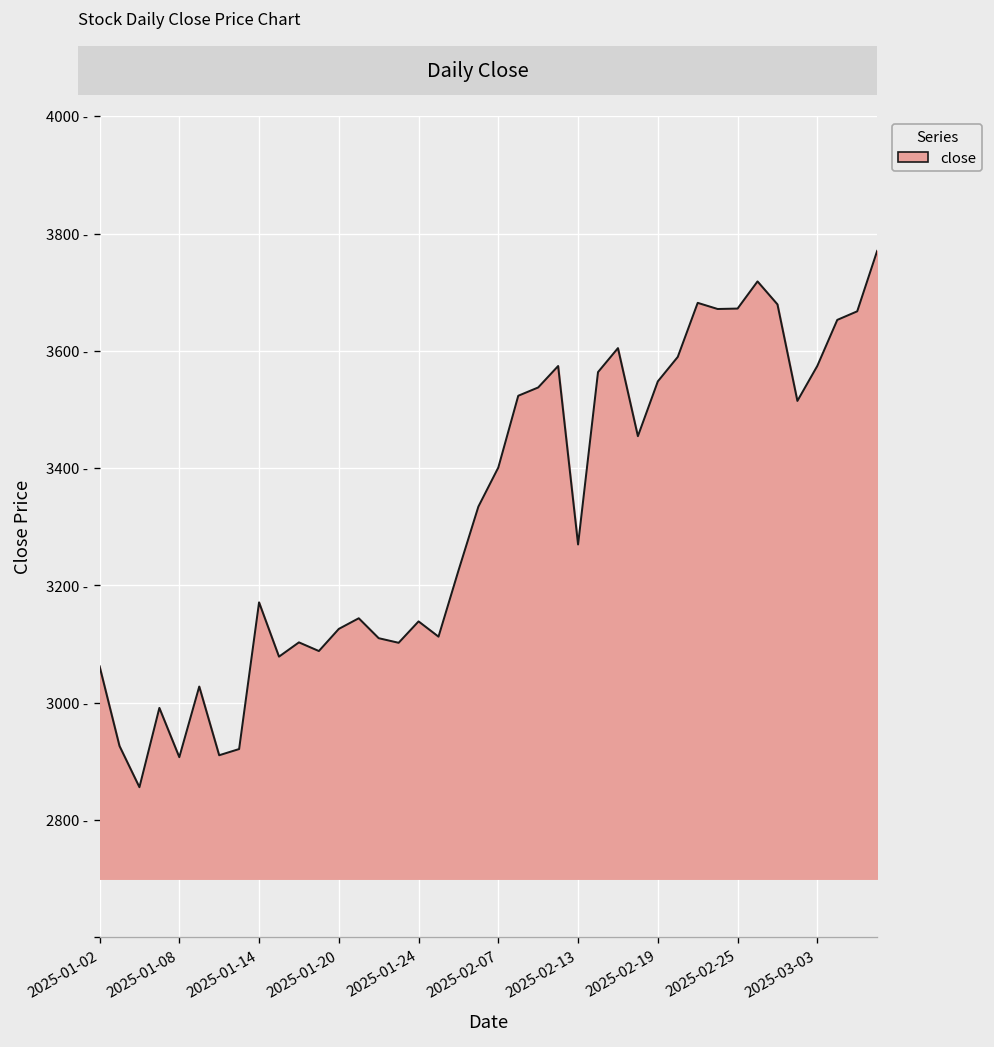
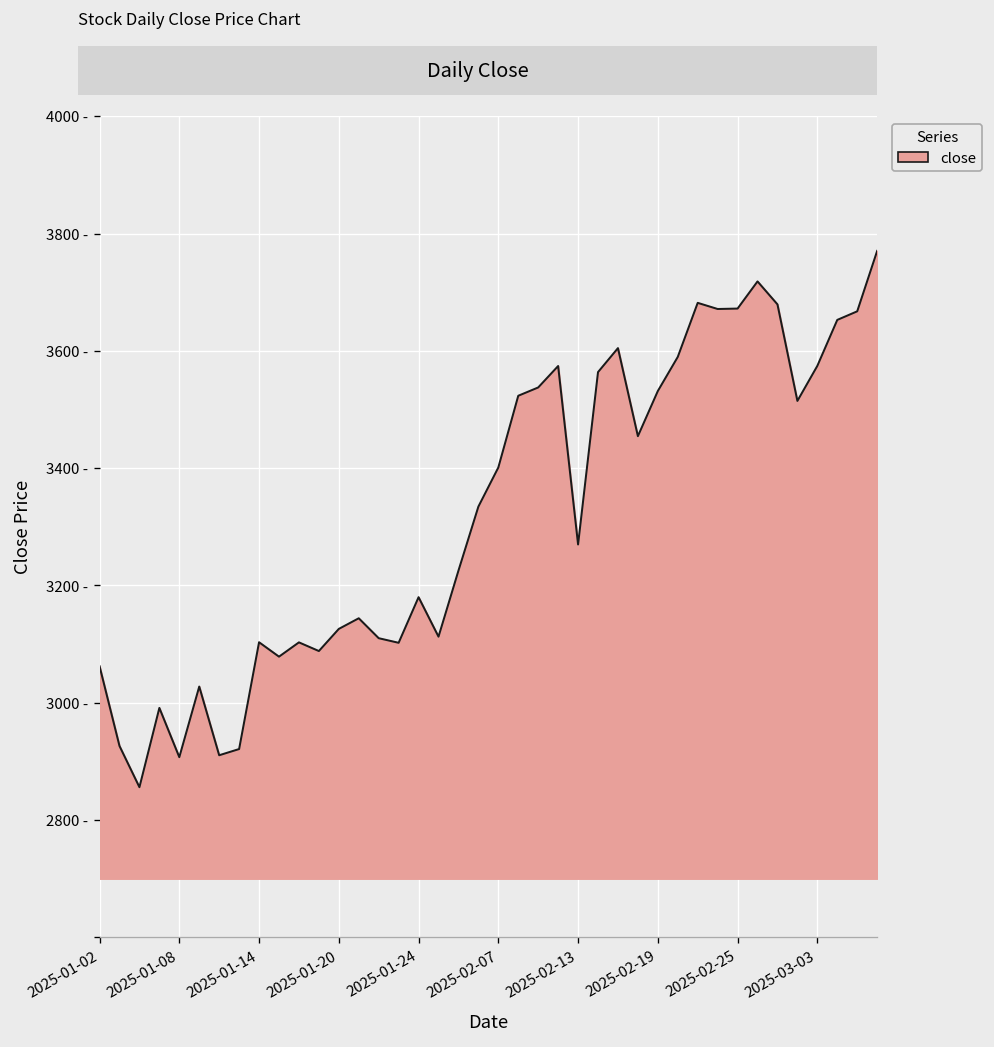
2025-01-14: 3170 - -> 3100 -
2025-01-24: 3140 - -> 3180 -
2025-02-19: 3550 - -> 3530 -
